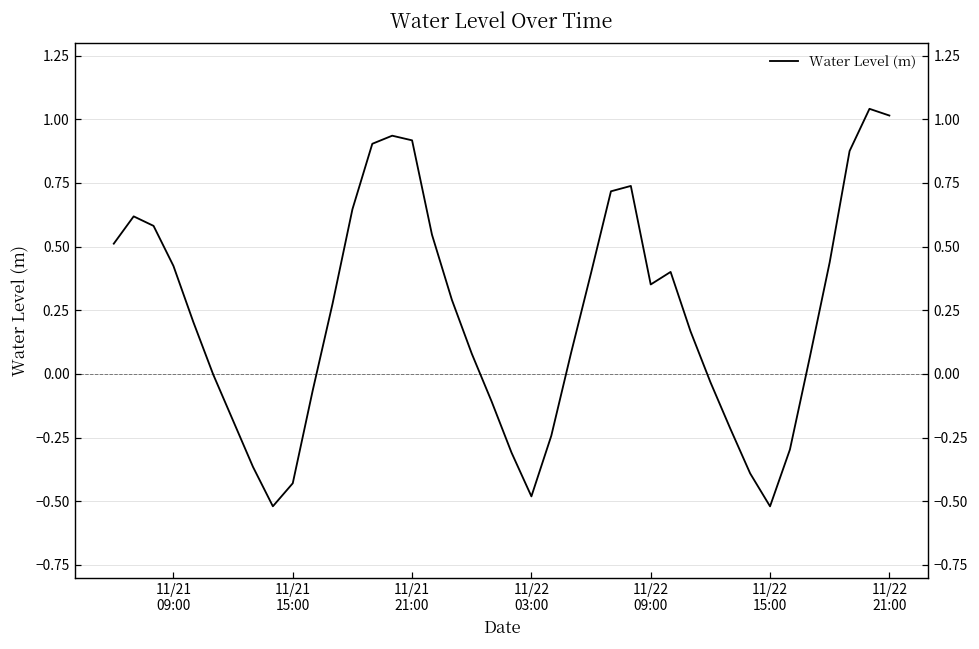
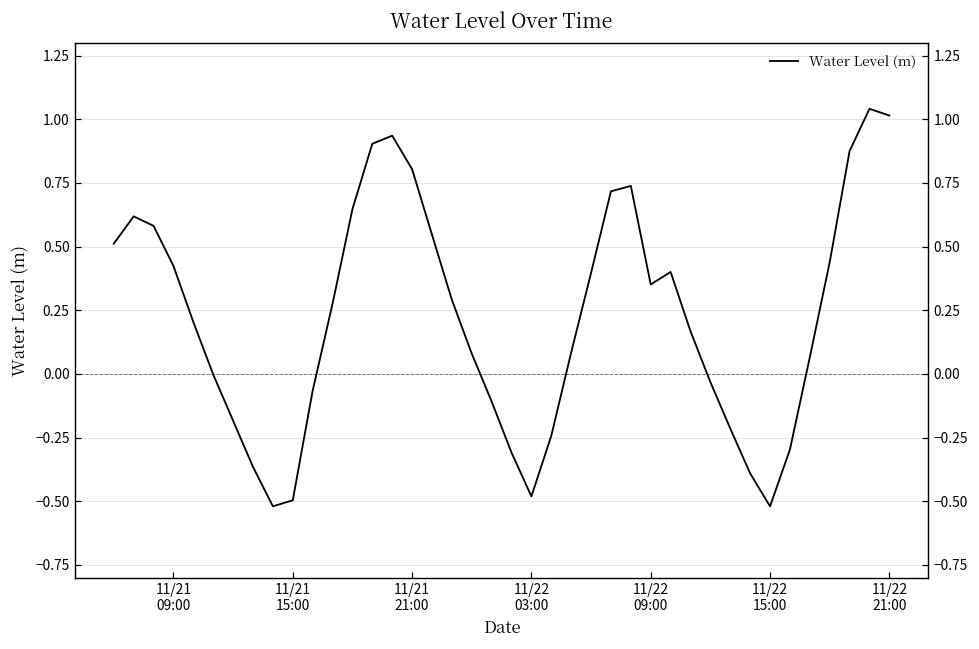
11/21 15:00: -0.43 -> -0.50
11/21 21:00: 0.92 -> 0.80
